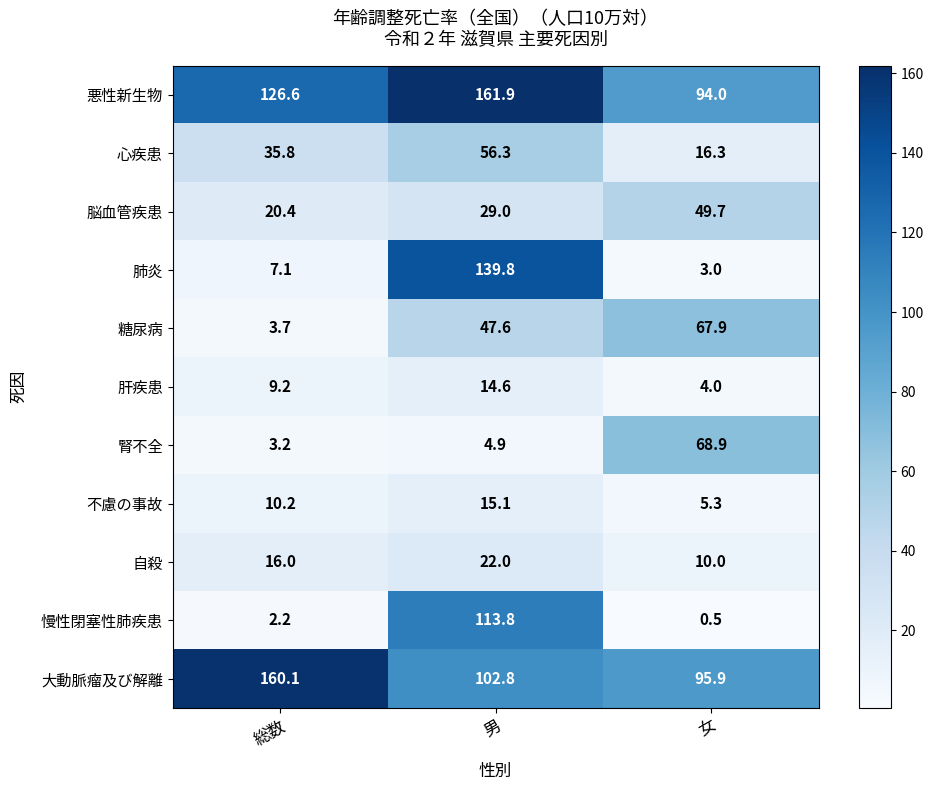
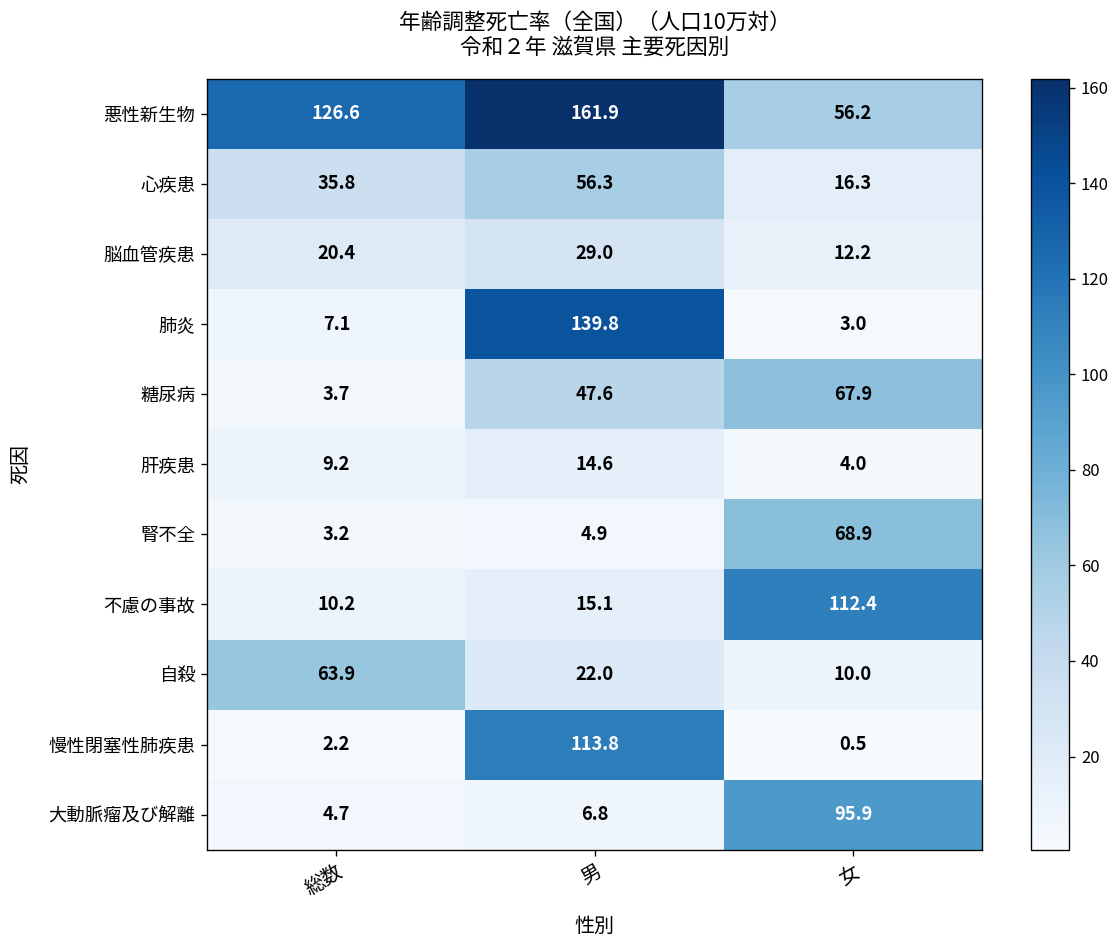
悪性新生物, 女: 94.0 -> 56.2
脳血管疾患, 女: 49.7 -> 12.2
不慮の事故, 女: 5.3 -> 112.4
自殺, 総数: 16.0 -> 63.9
大動脈瘤及び解離, 総数: 160.1 -> 4.7
大動脈瘤及び解離, 男: 102.8 -> 6.8
